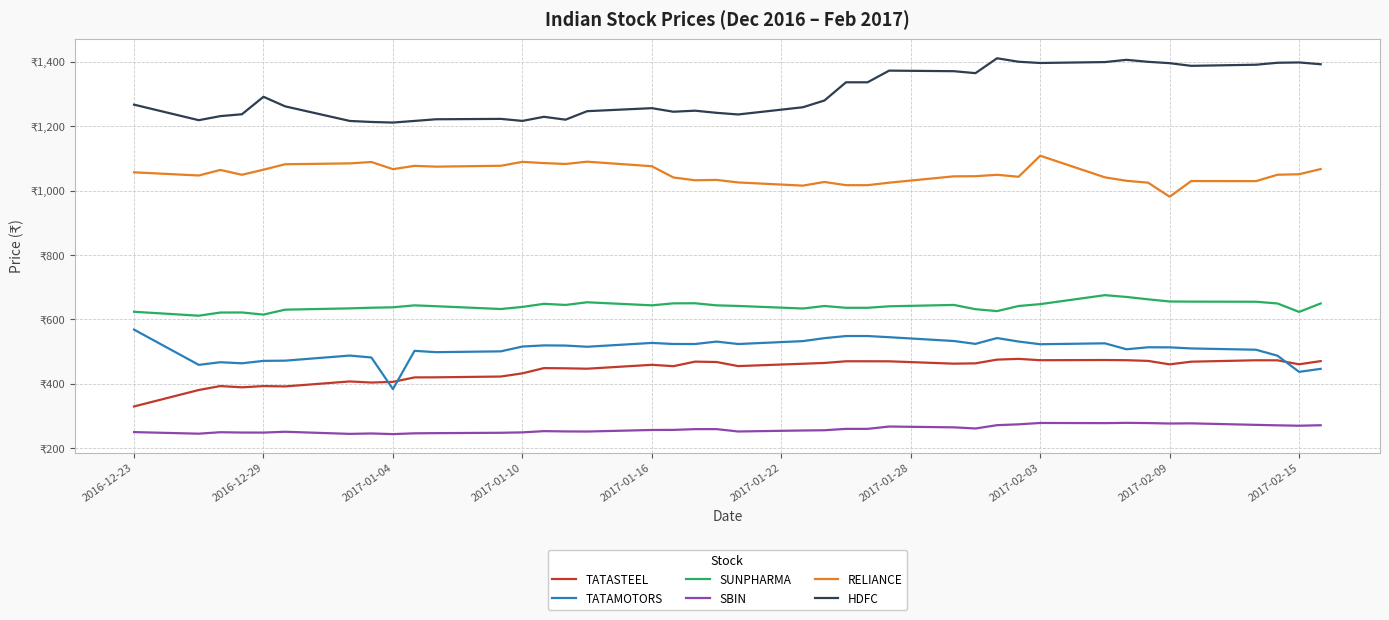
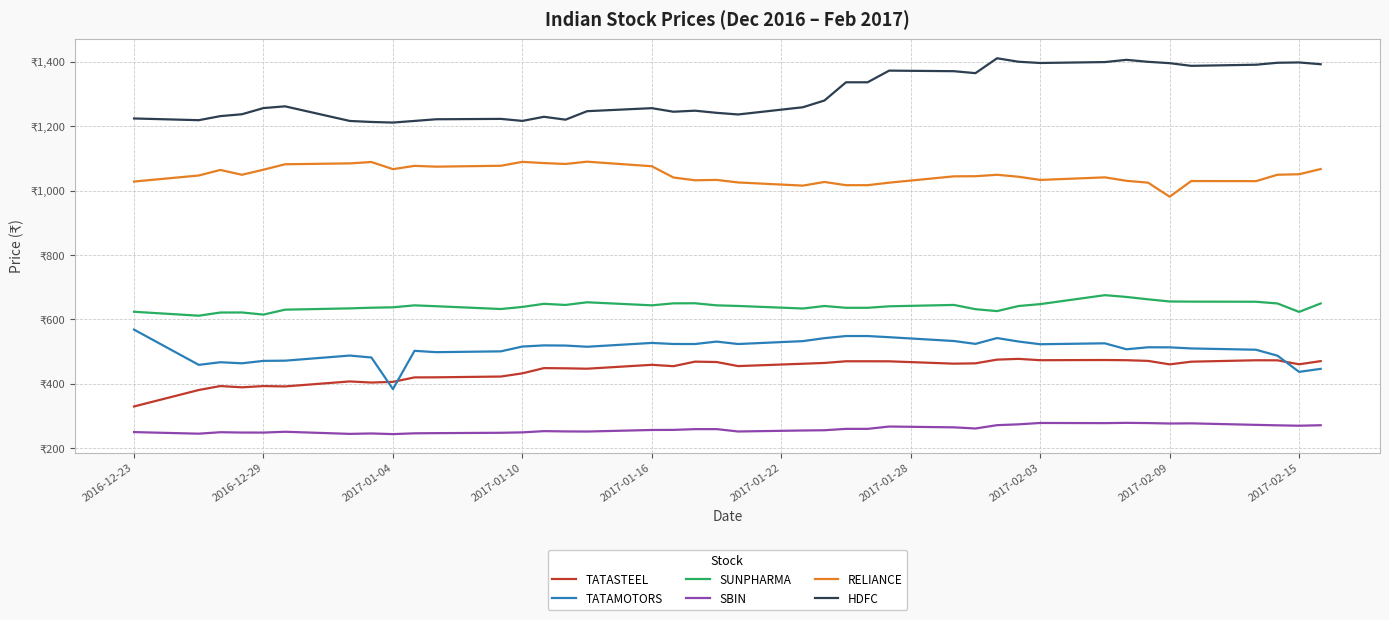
RELIANCE, 2016-12-23: ₹1,060 -> ₹1,030
HDFC, 2016-12-23: ₹1,270 -> ₹1,220
HDFC, 2016-12-29: ₹1,290 -> ₹1,260
RELIANCE, 2017-02-03: ₹1,110 -> ₹1,030
